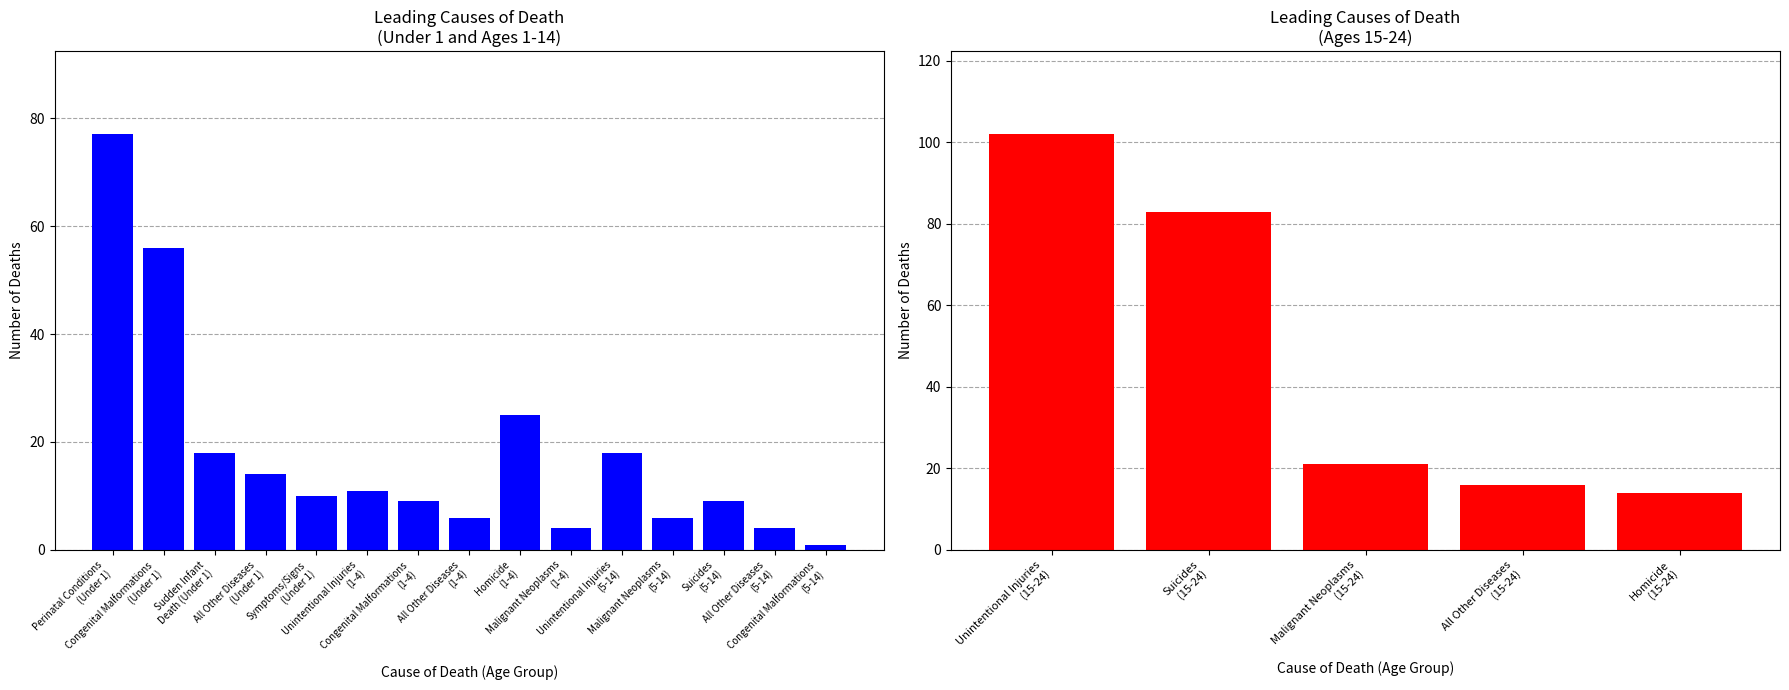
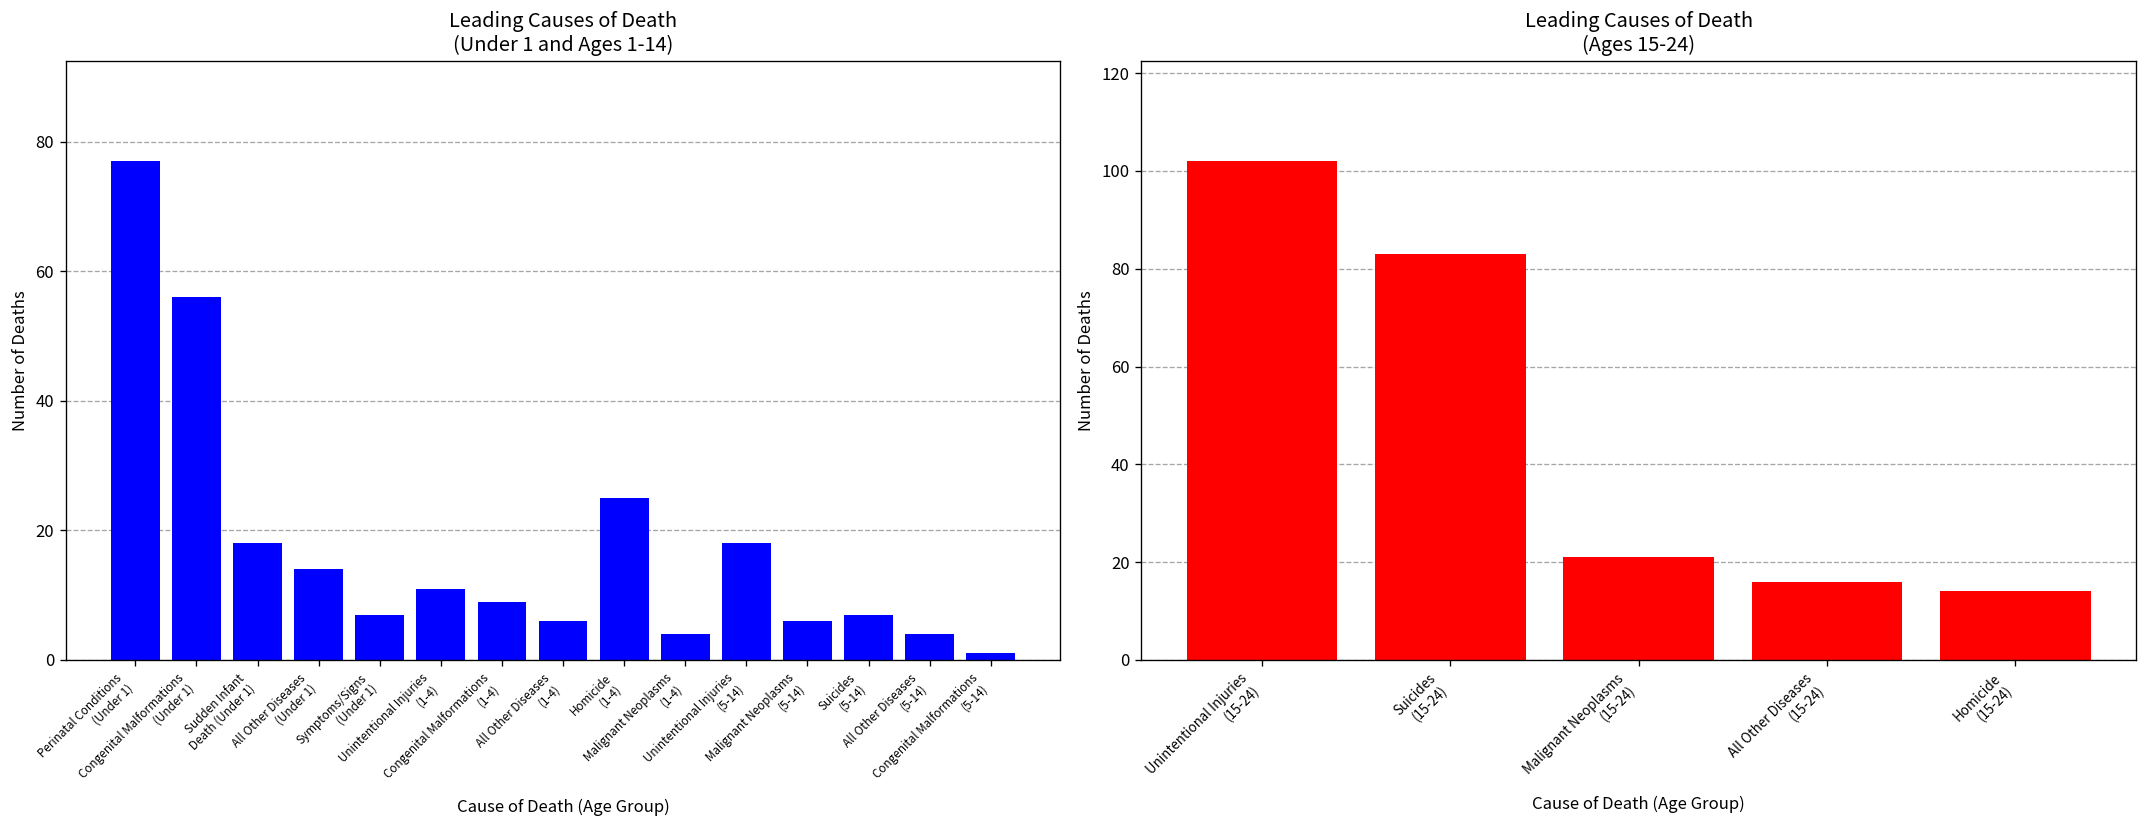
Leading Causes of Death (Under 1 and Ages 1-14), Symptoms/Signs (Under 1): 10 -> 7
Leading Causes of Death (Under 1 and Ages 1-14), Suicides (5-14): 9 -> 7
